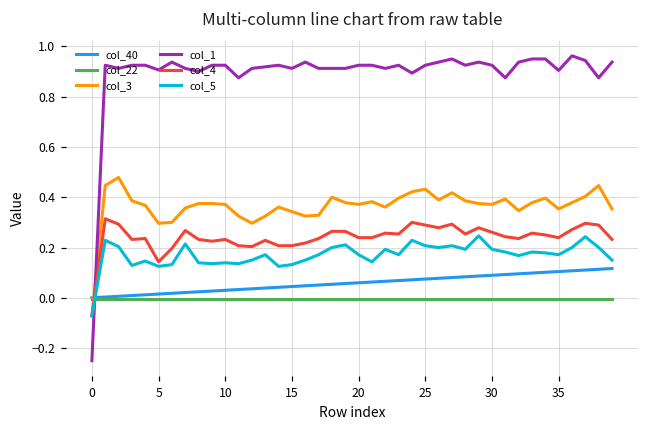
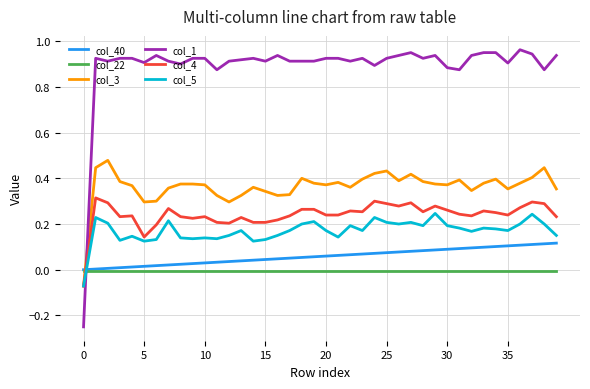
col_1, 30: 0.93 -> 0.88
